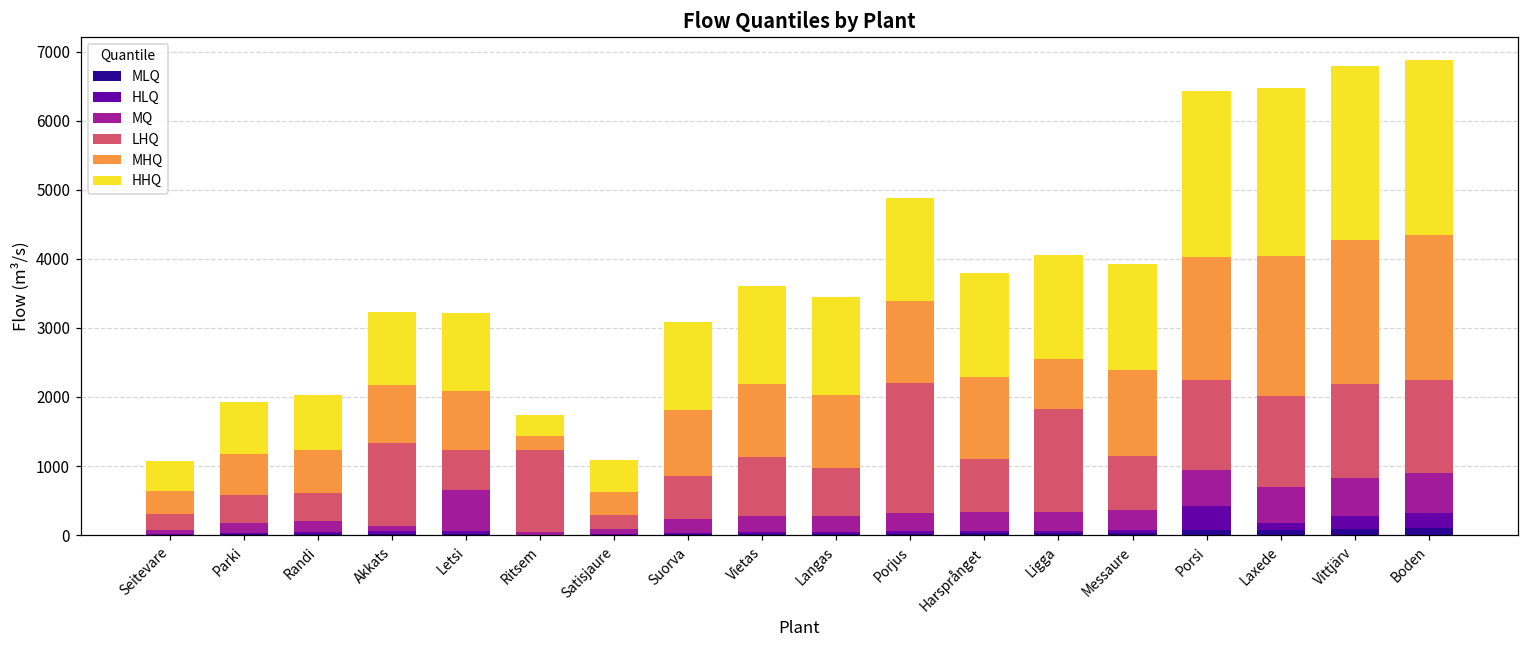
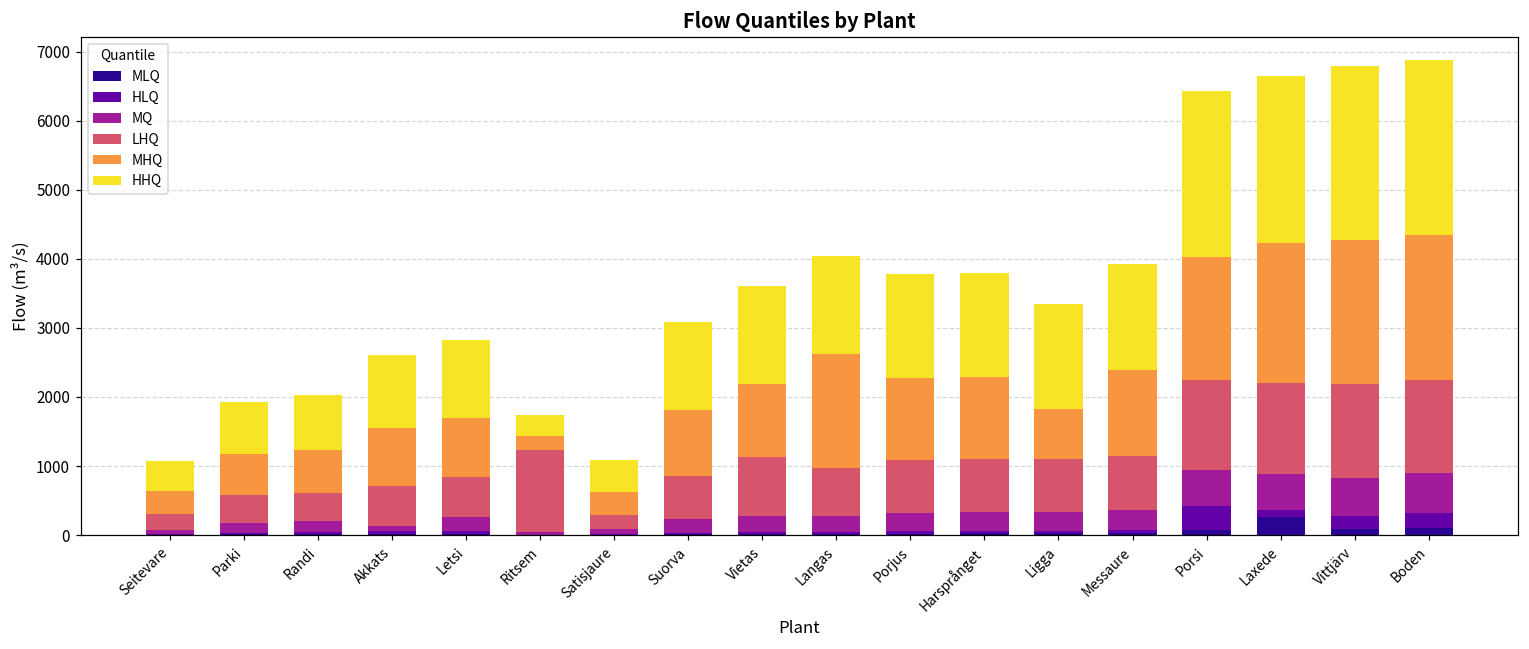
LHQ, Akkats: 1200 -> 600
MQ, Letsi: 600 -> 200
MHQ, Langas: 1100 -> 1700
LHQ, Porjus: 1900 -> 800
LHQ, Ligga: 1500 -> 800
MLQ, Laxede: 100 -> 300
